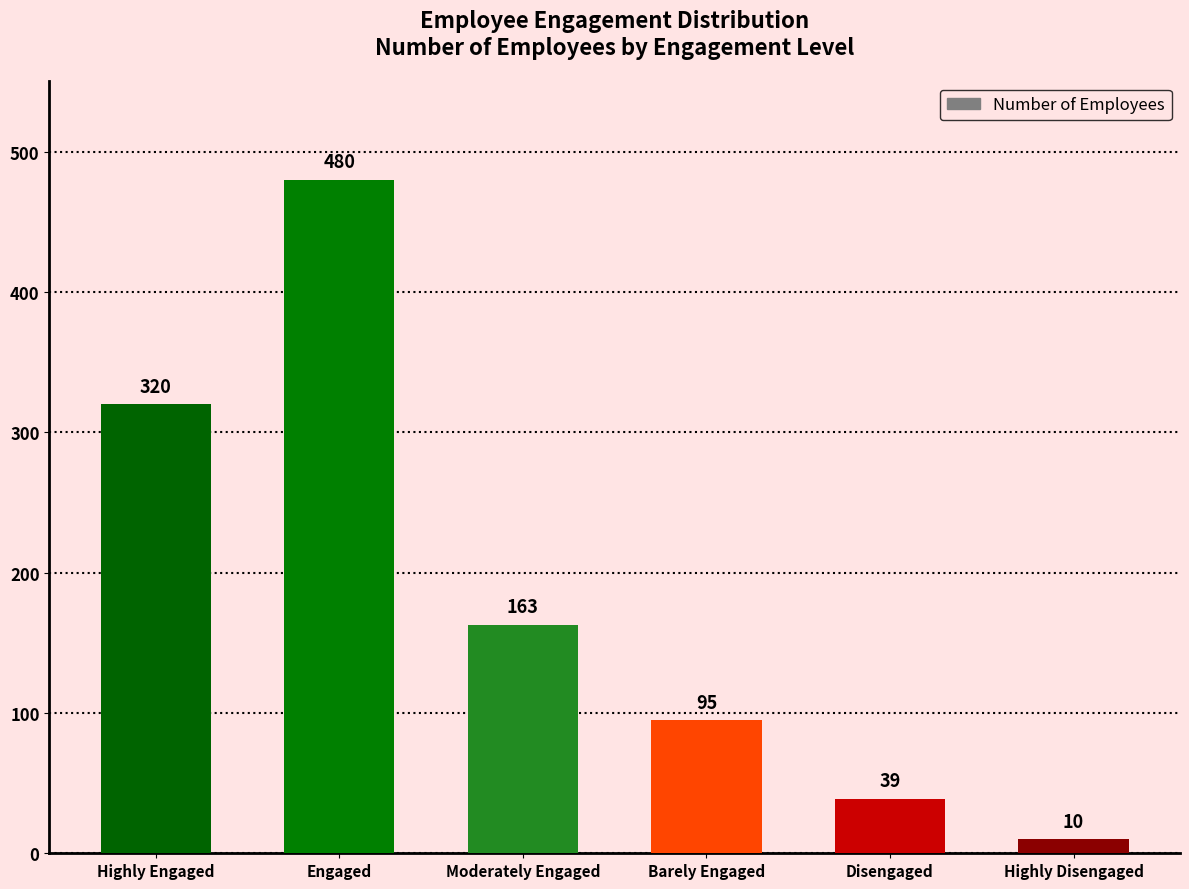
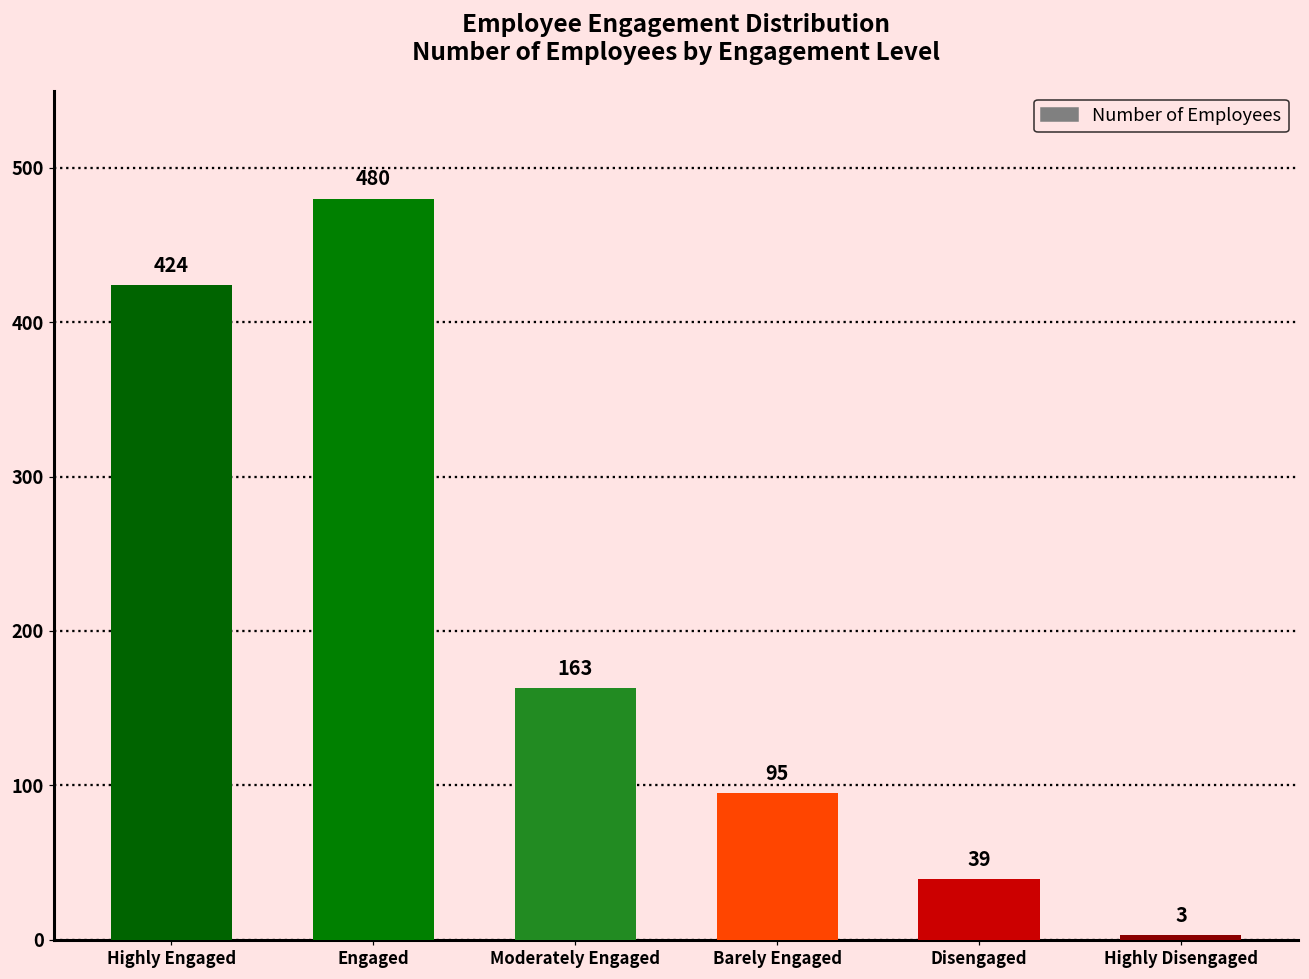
Highly Engaged: 320 -> 424
Highly Disengaged: 10 -> 3
